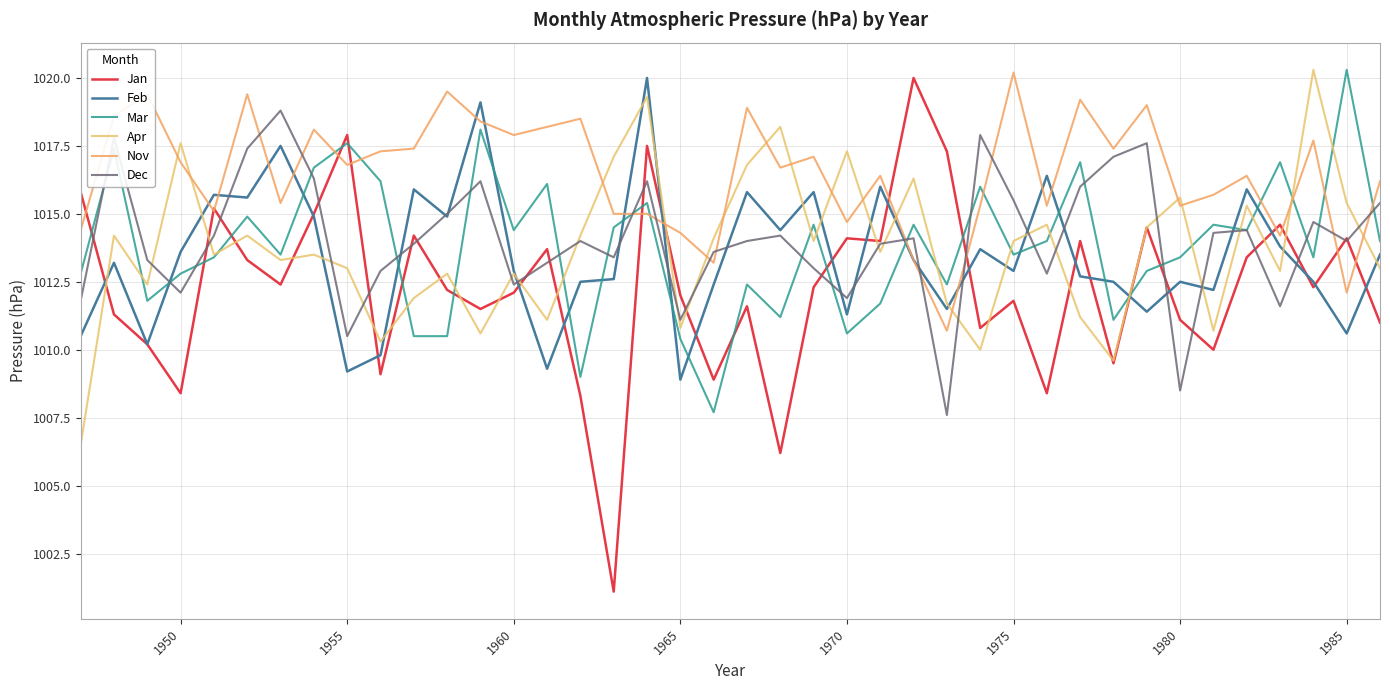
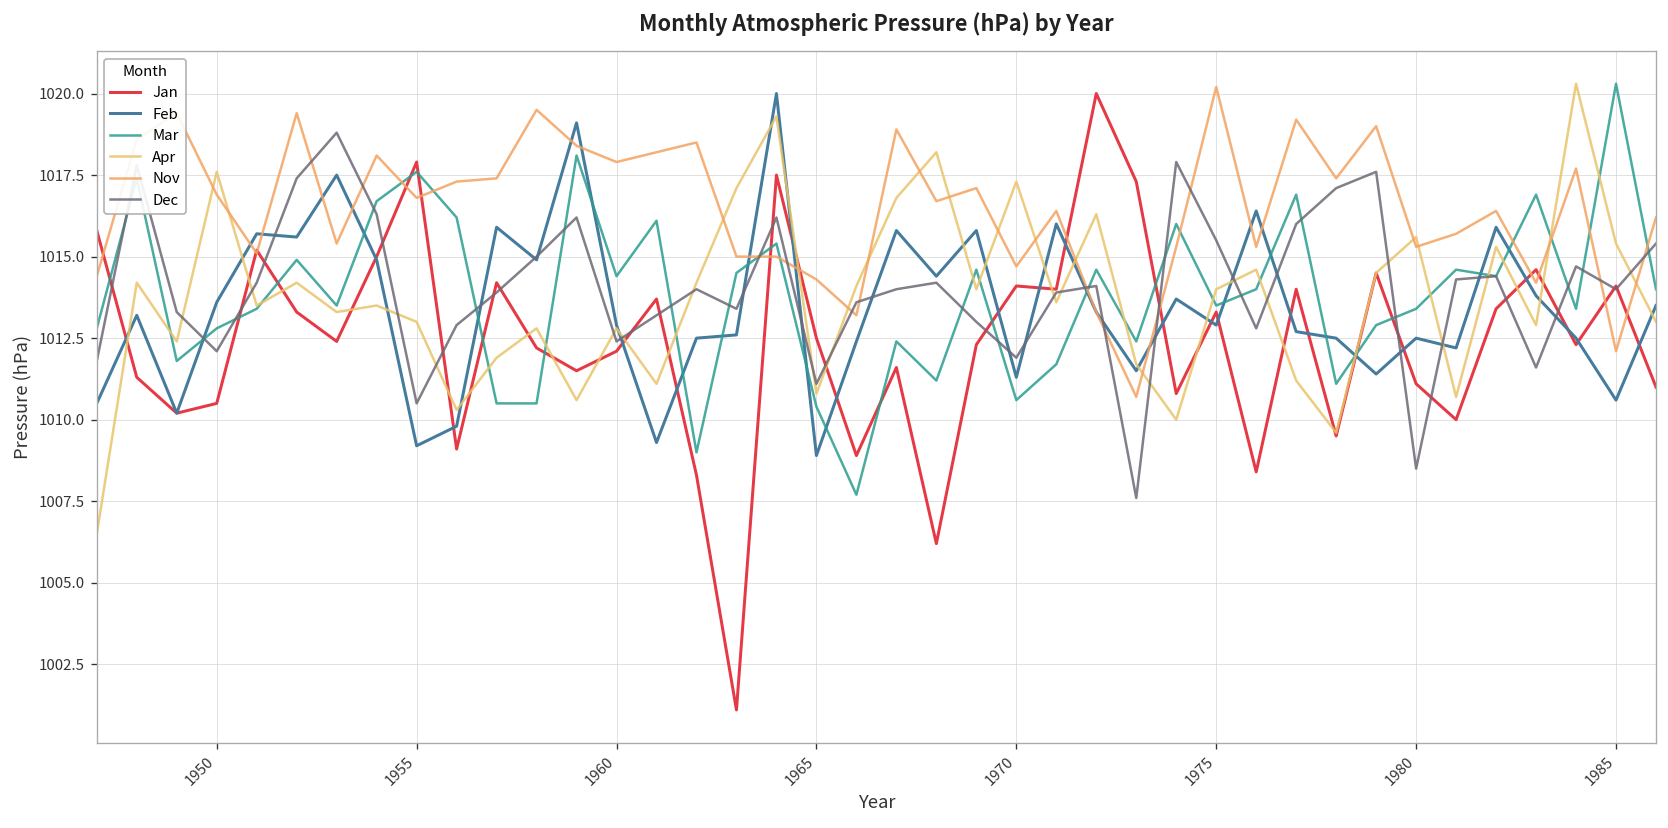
Jan, 1950: 1008.4 -> 1010.5
Jan, 1965: 1012.0 -> 1012.5
Jan, 1975: 1011.8 -> 1013.3
